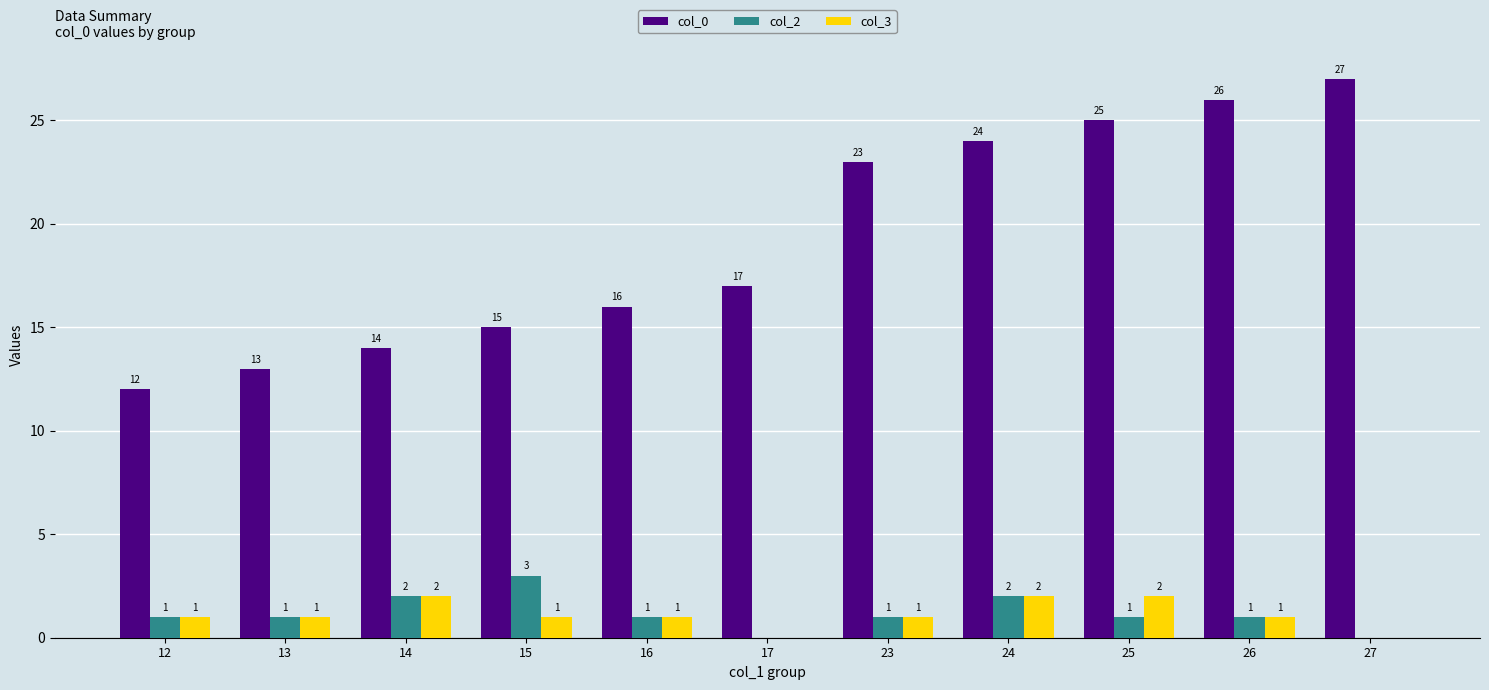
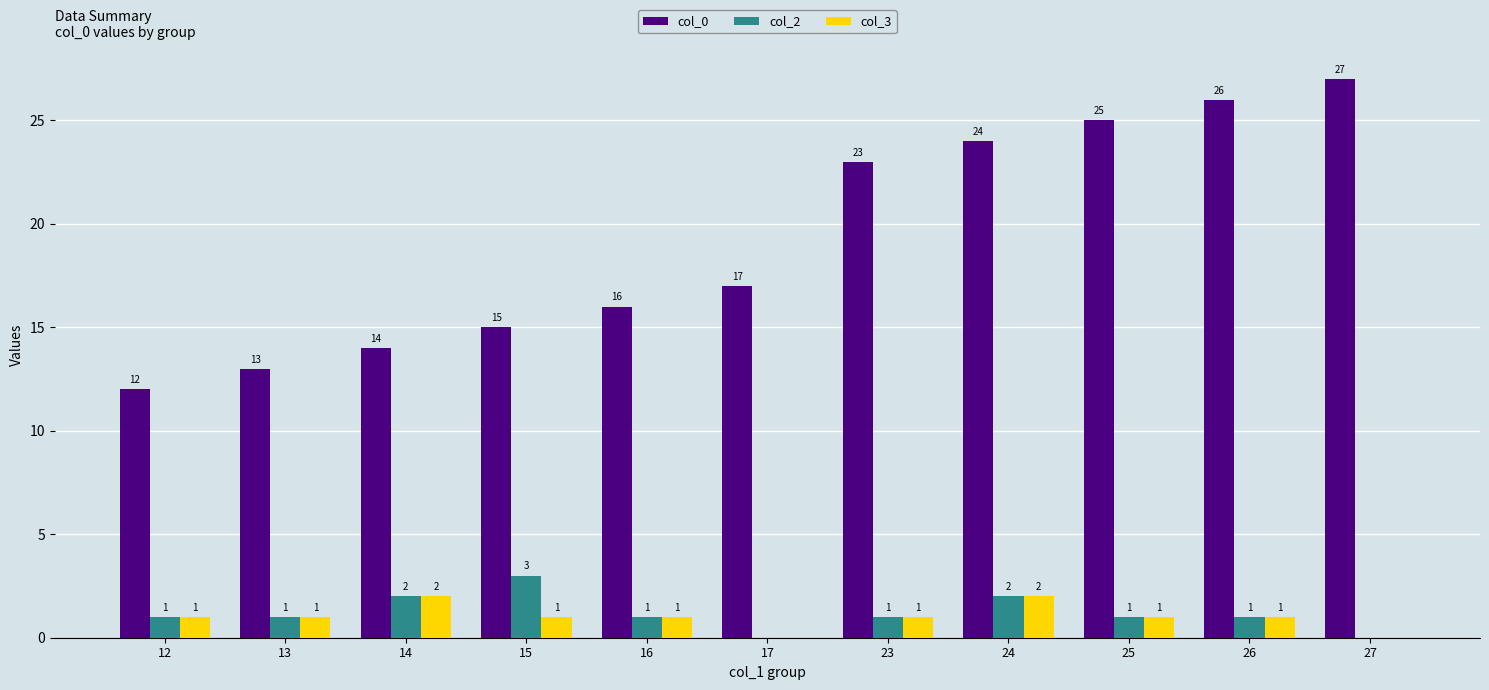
col_3, 25: 2 -> 1
